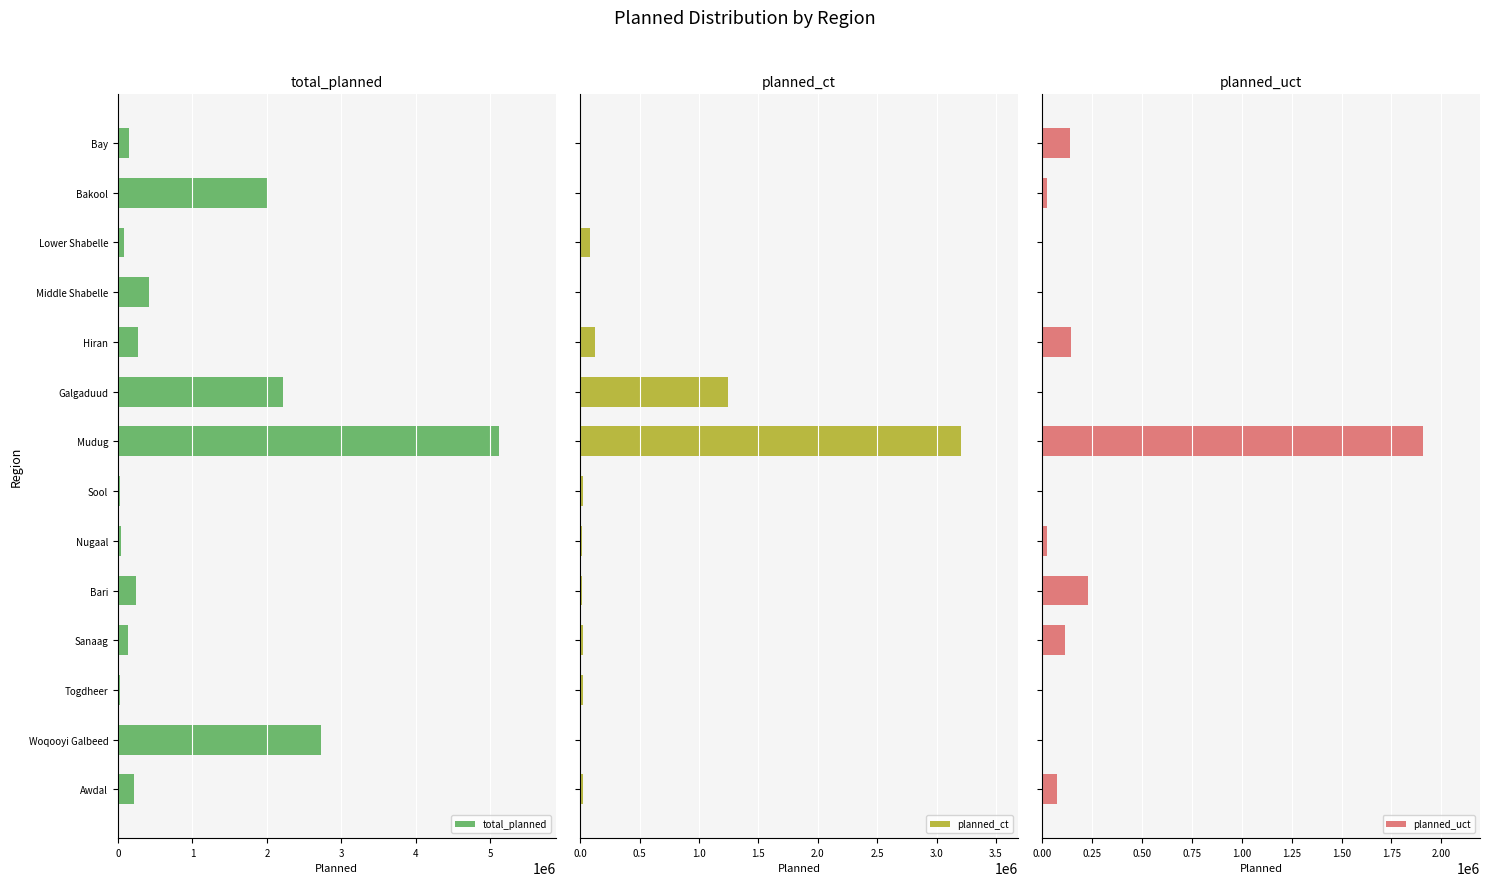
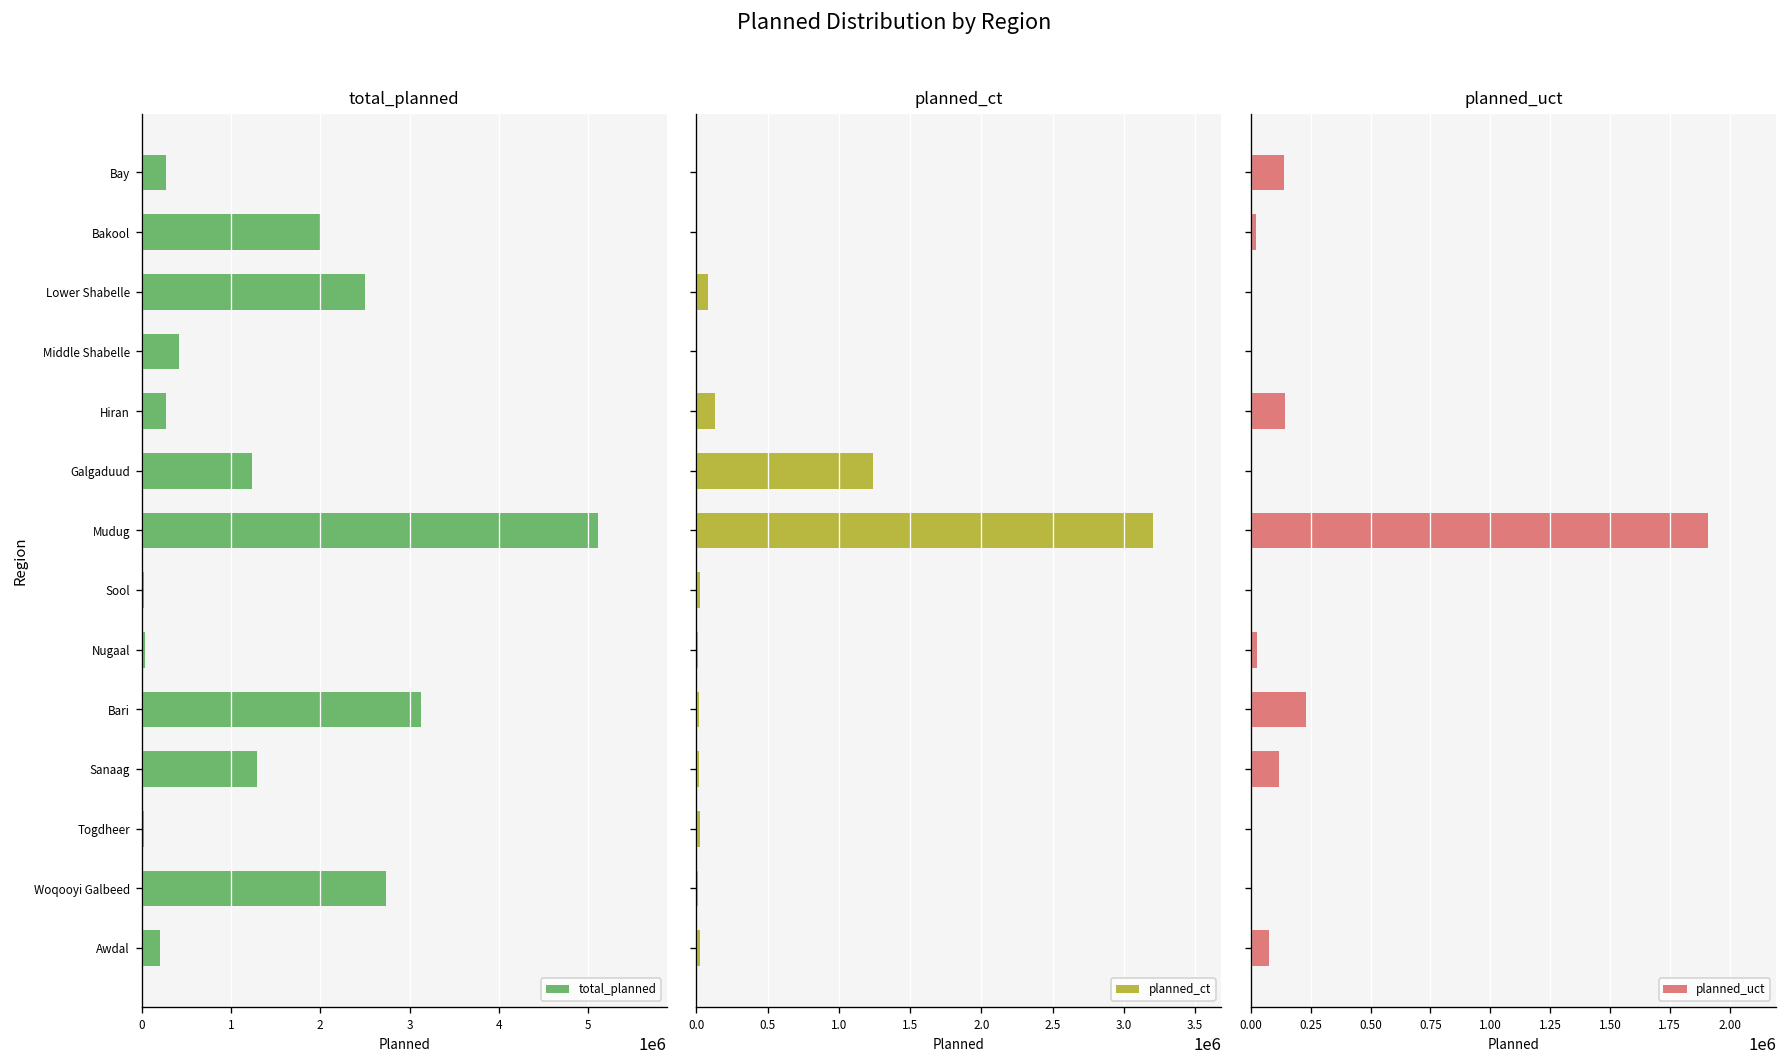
total_planned, Bay: 100000 -> 300000
total_planned, Lower Shabelle: 100000 -> 2500000
total_planned, Galgaduud: 2200000 -> 1200000
total_planned, Bari: 200000 -> 3100000
total_planned, Sanaag: 100000 -> 1300000
